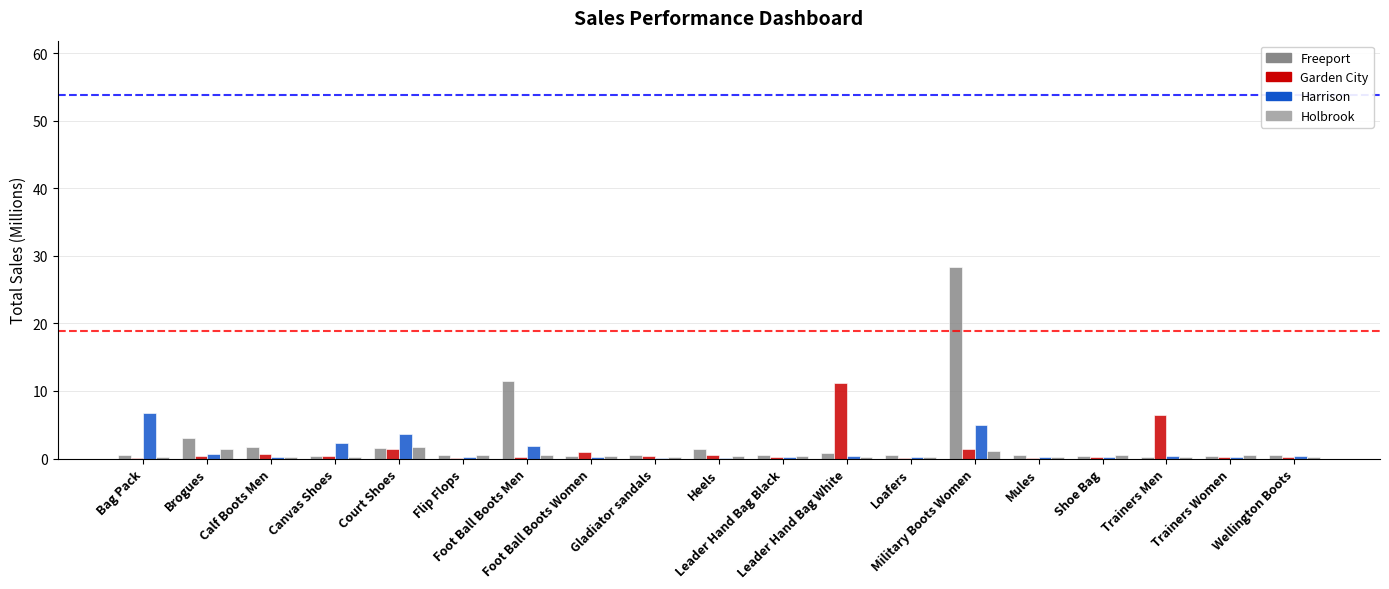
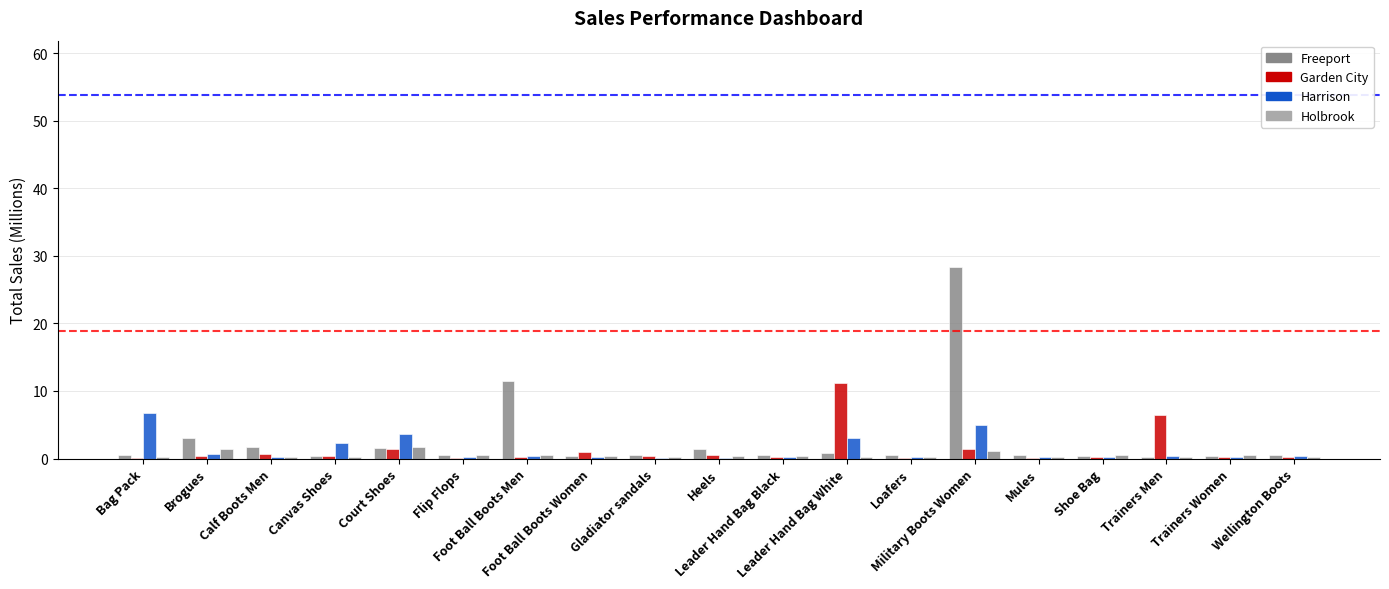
Harrison, Foot Ball Boots Men: 2 -> 0
Harrison, Leader Hand Bag White: 0 -> 3
